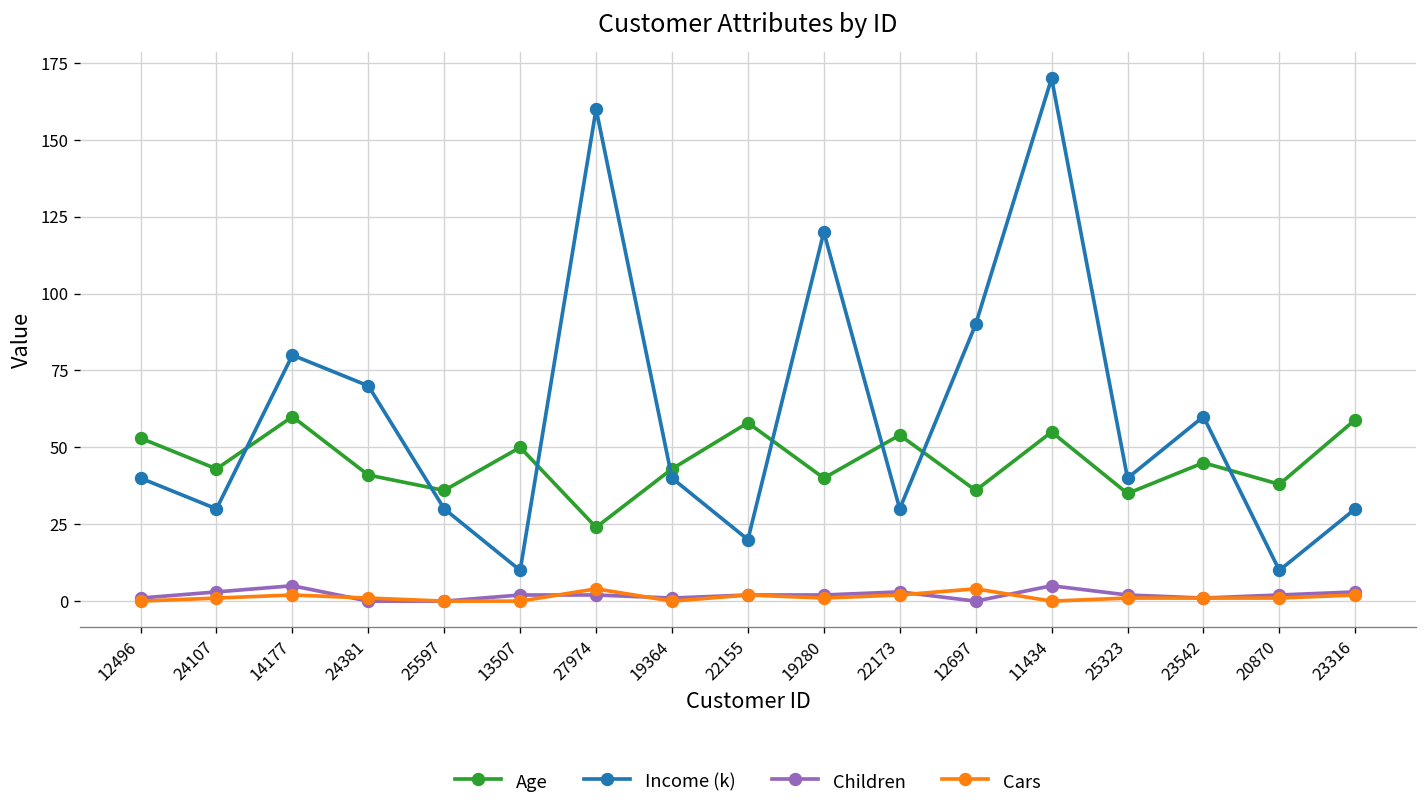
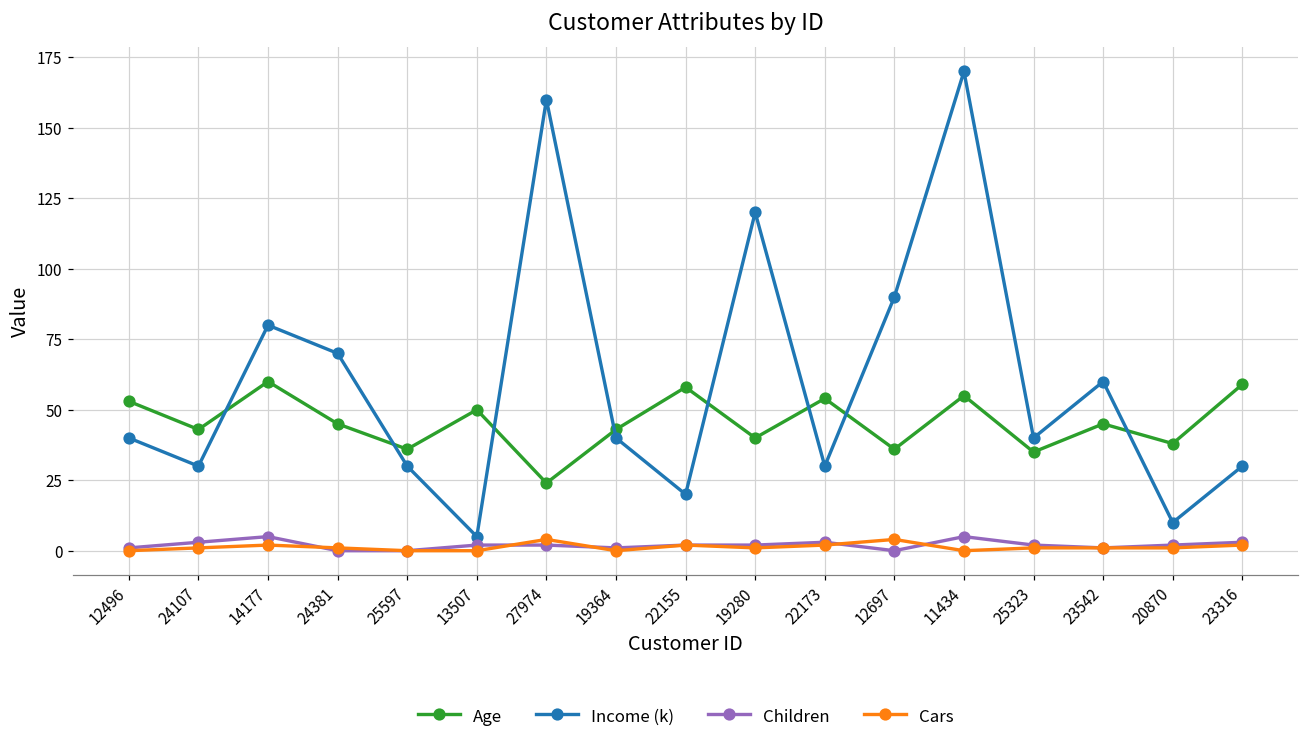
Age, 24381: 41 -> 45
Income (k), 13507: 10 -> 5
